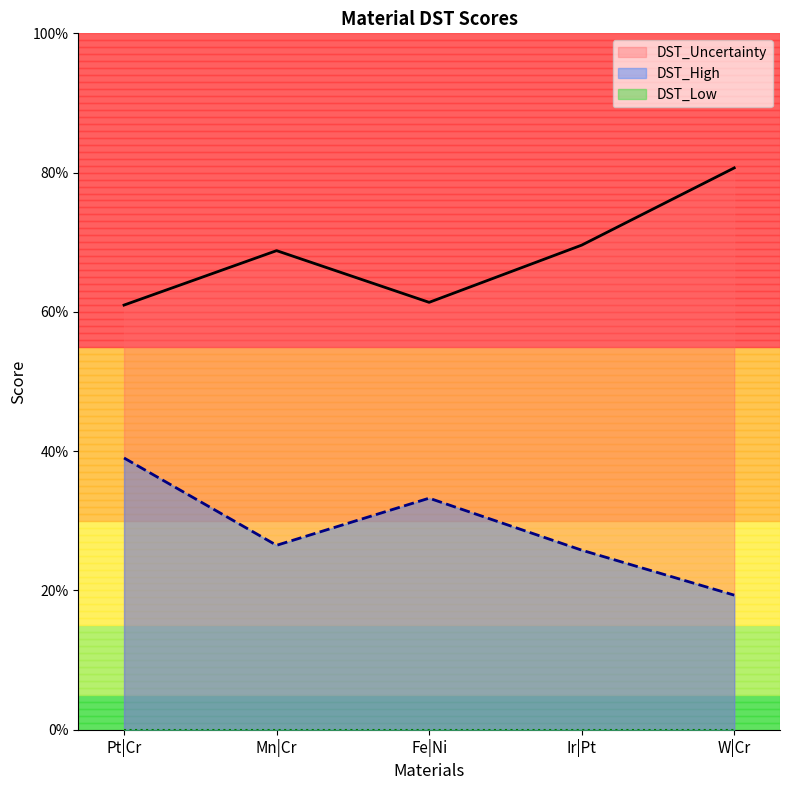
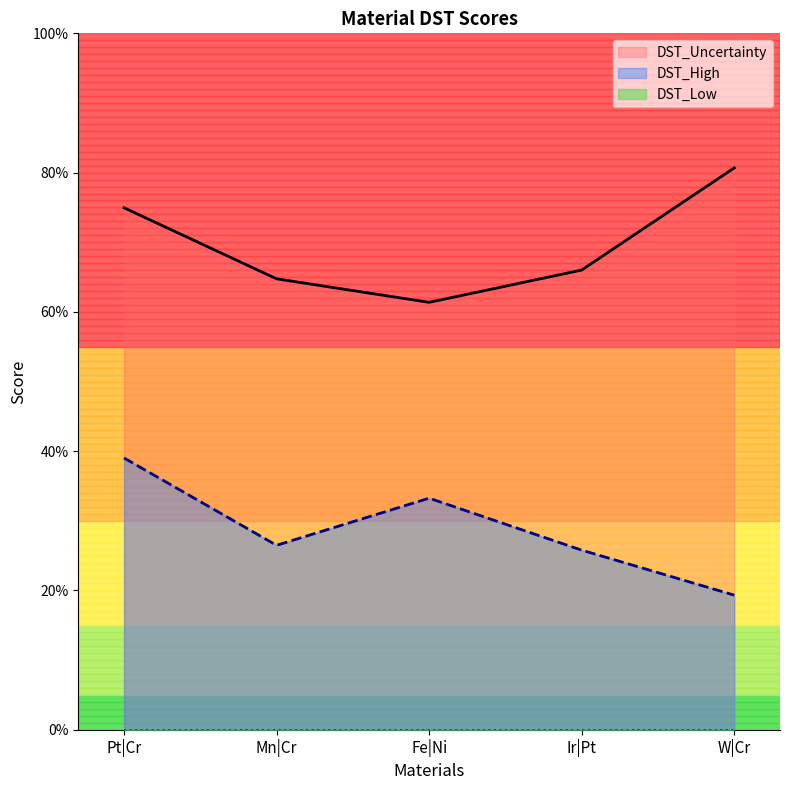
DST_Uncertainty, Pt|Cr: 61% -> 75%
DST_Uncertainty, Mn|Cr: 69% -> 65%
DST_Uncertainty, Ir|Pt: 70% -> 66%
